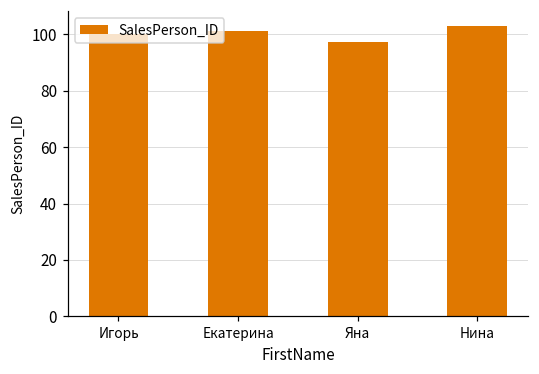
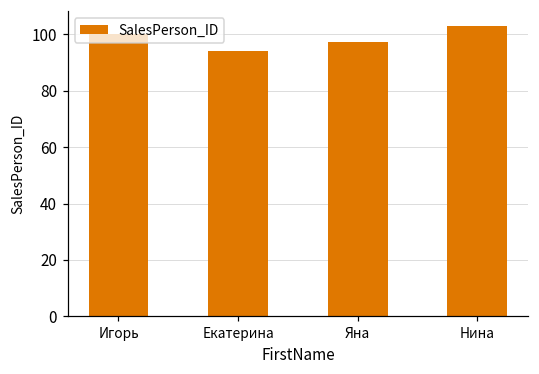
Екатерина: 101 -> 94
